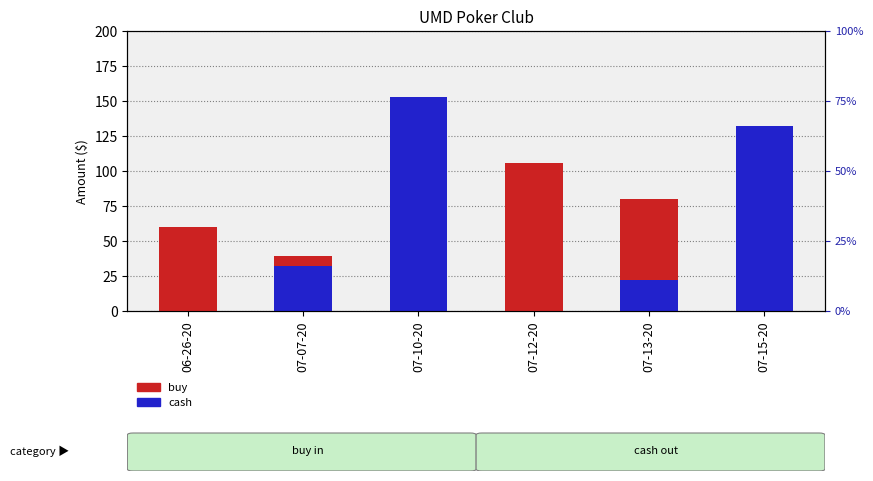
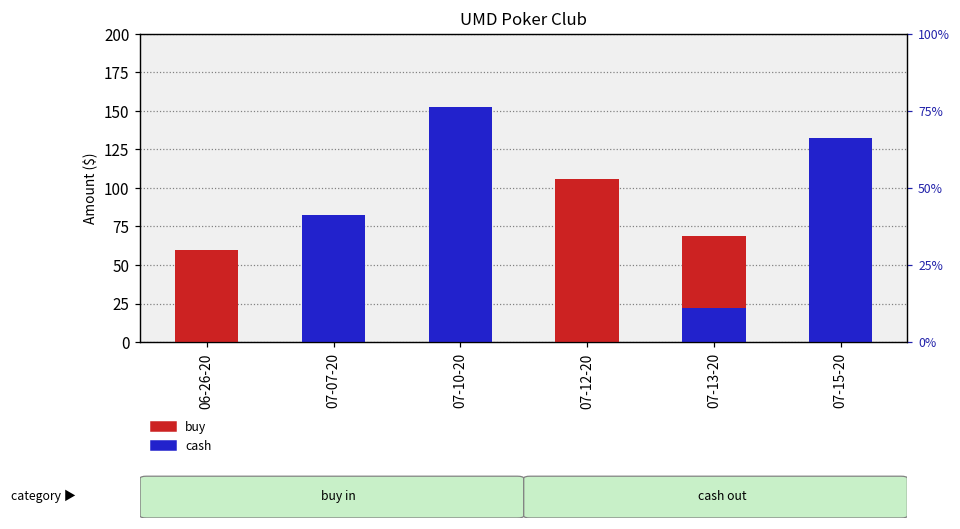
cash, 07-07-20: 32 -> 83
buy, 07-13-20: 80 -> 69
